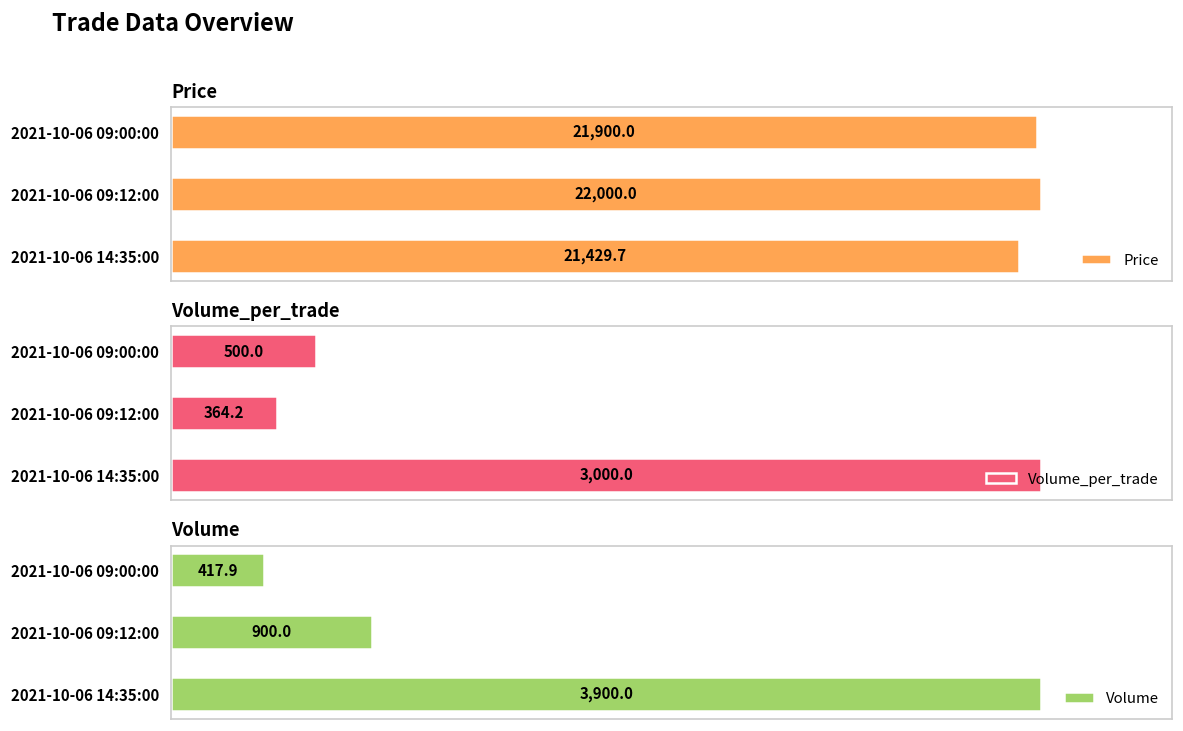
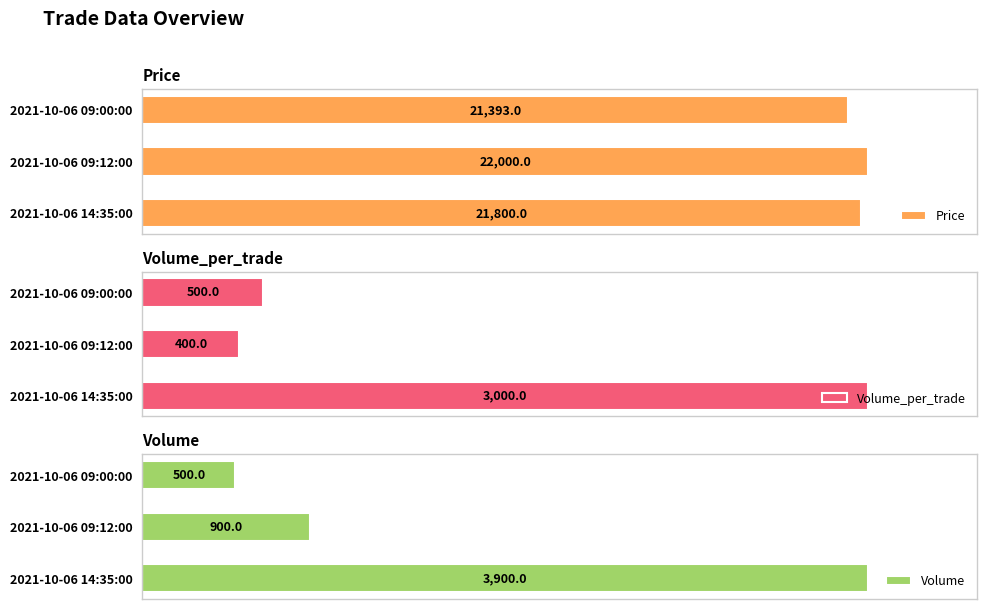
Price, 2021-10-06 09:00:00: 21,900.0 -> 21,393.0
Price, 2021-10-06 14:35:00: 21,429.7 -> 21,800.0
Volume_per_trade, 2021-10-06 09:12:00: 364.2 -> 400.0
Volume, 2021-10-06 09:00:00: 417.9 -> 500.0
